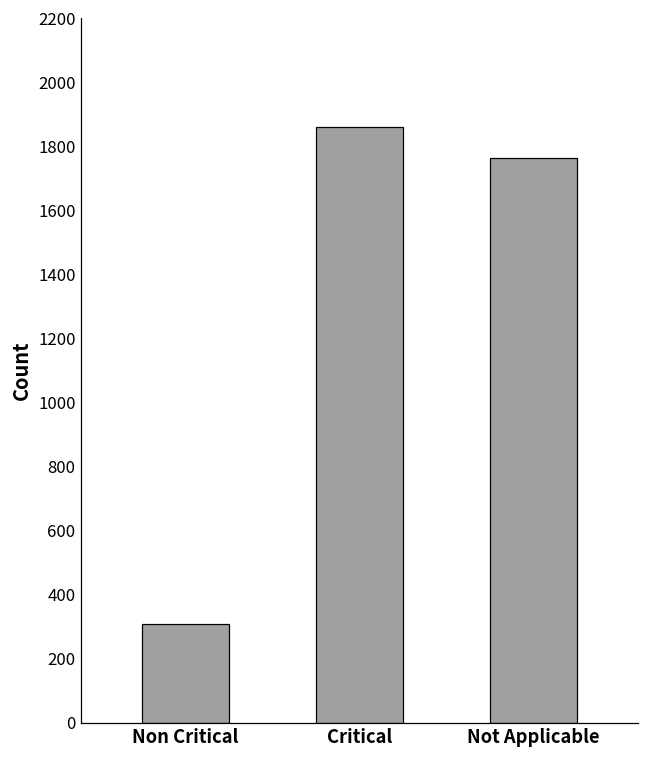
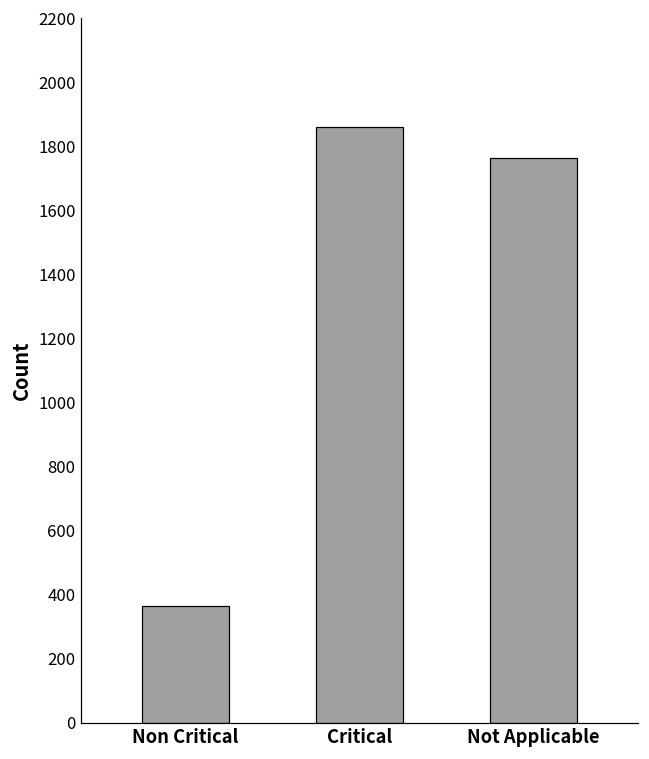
Non Critical: 310 -> 370
